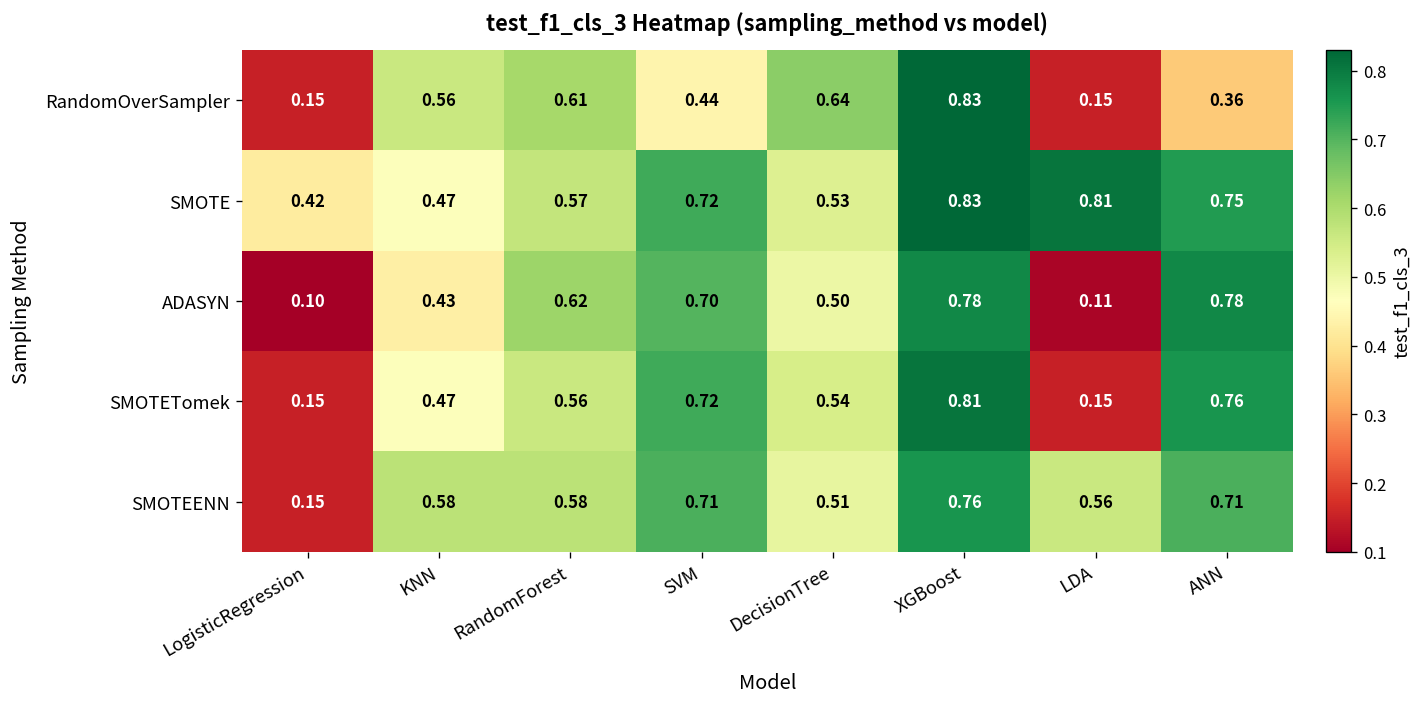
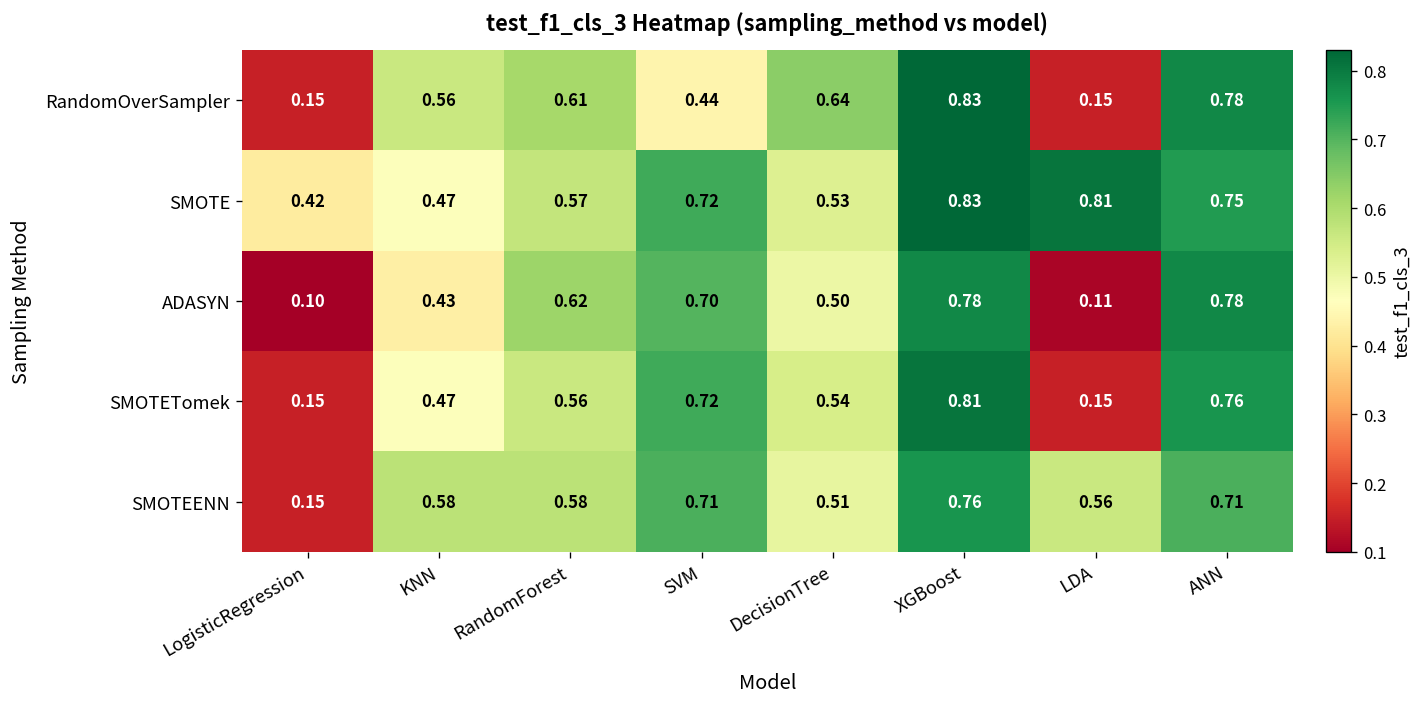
RandomOverSampler, ANN: 0.36 -> 0.78
